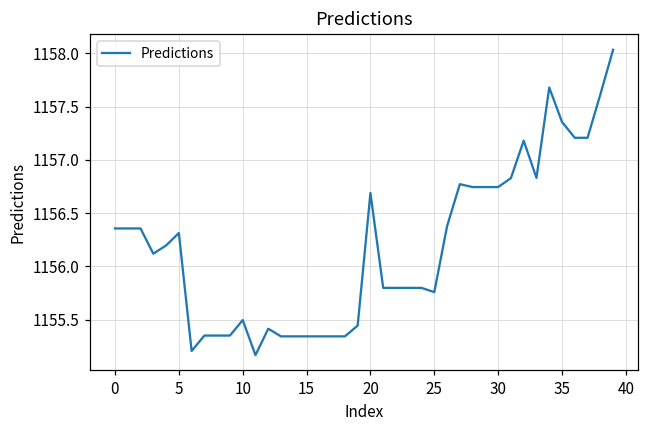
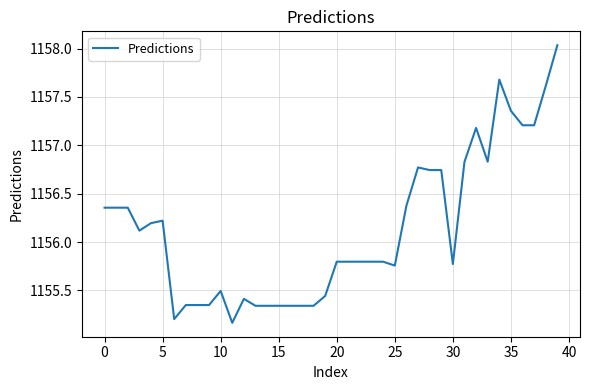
5: 1156.3 -> 1156.2
20: 1156.7 -> 1155.8
30: 1156.7 -> 1155.8
